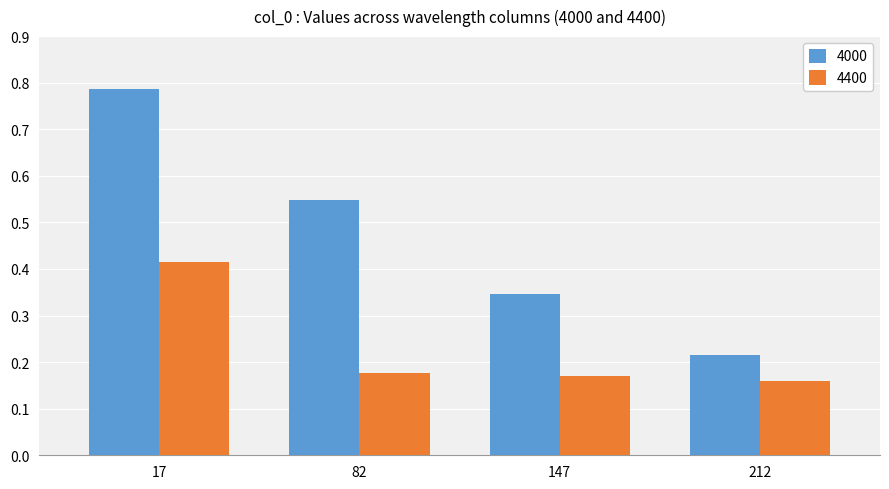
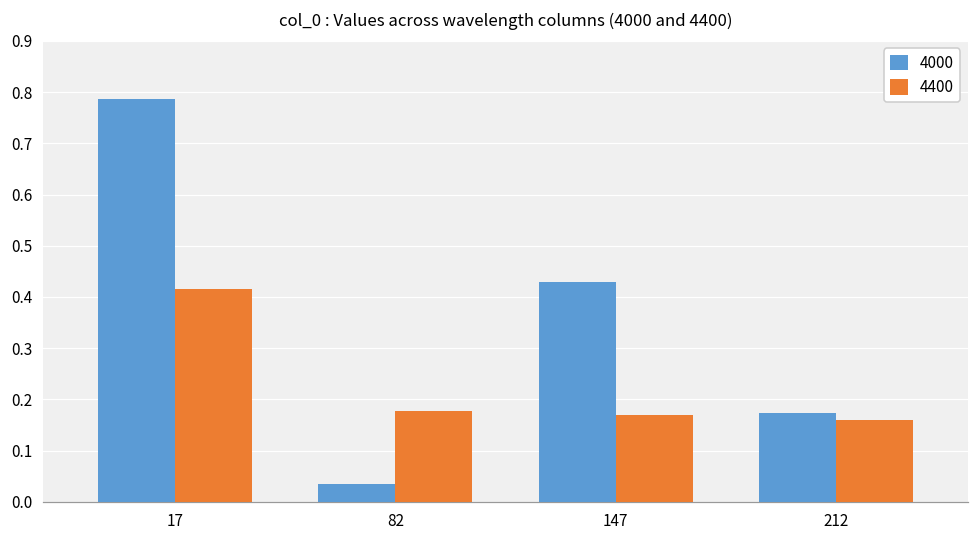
4000, 82: 0.55 -> 0.03
4000, 147: 0.35 -> 0.43
4000, 212: 0.22 -> 0.17
